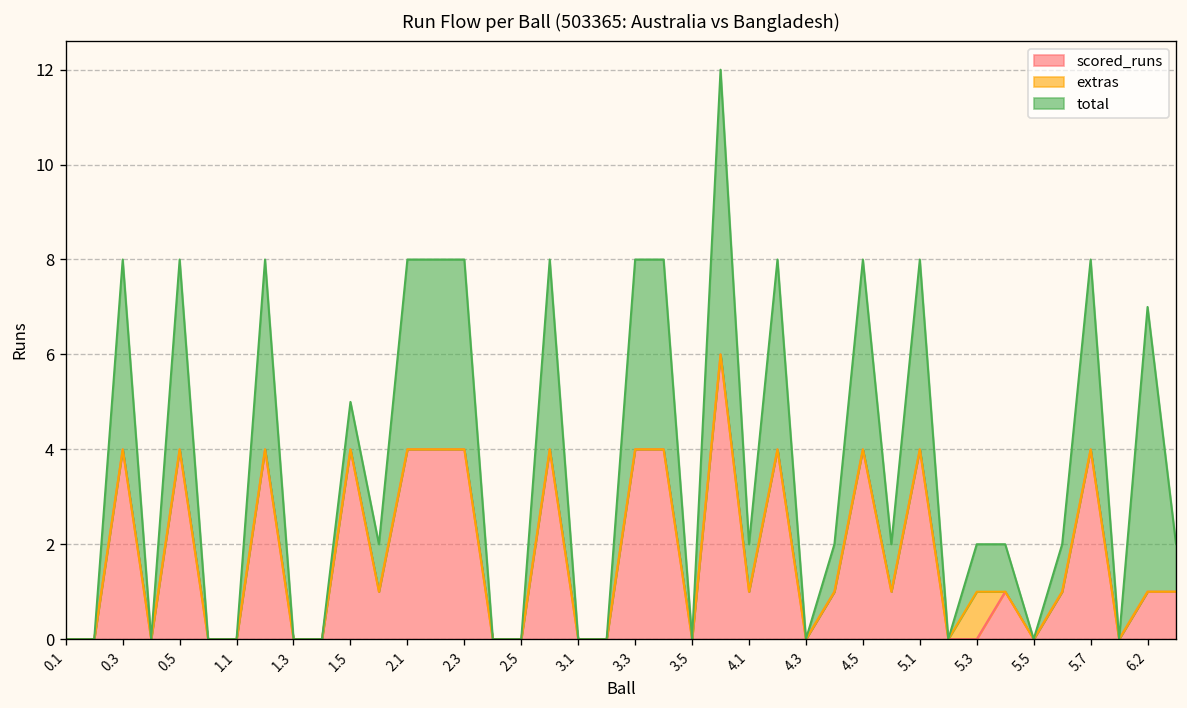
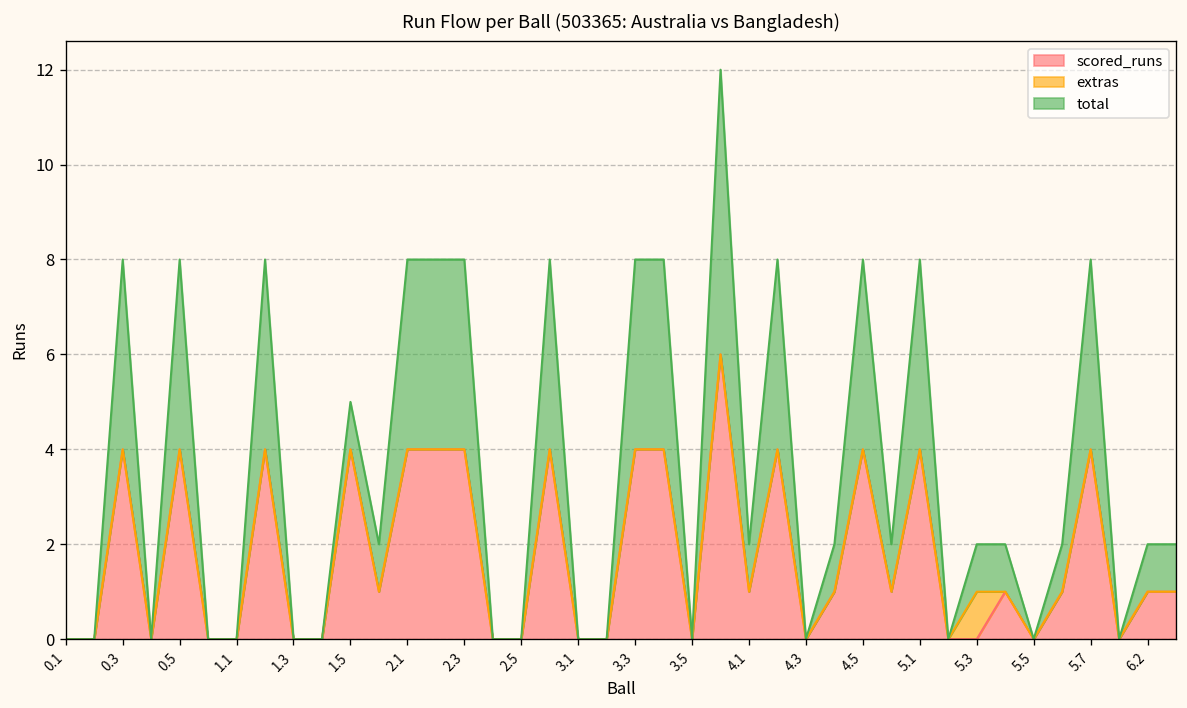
total, 6.2: 6 -> 1
